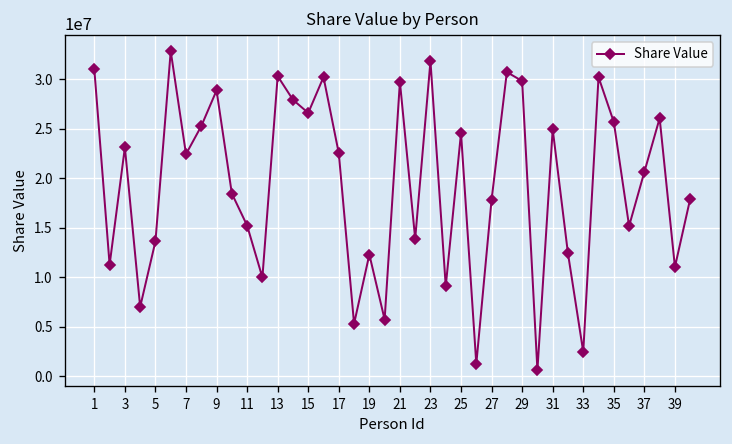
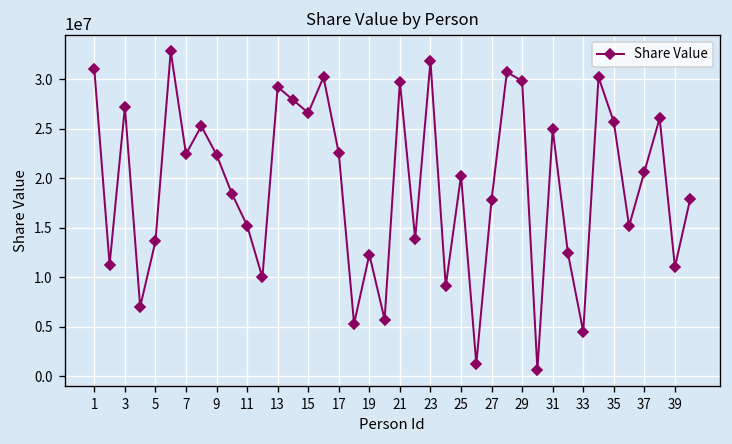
3: 23000000 -> 27000000
9: 29000000 -> 22000000
13: 30000000 -> 29000000
25: 25000000 -> 20000000
33: 2000000 -> 5000000
